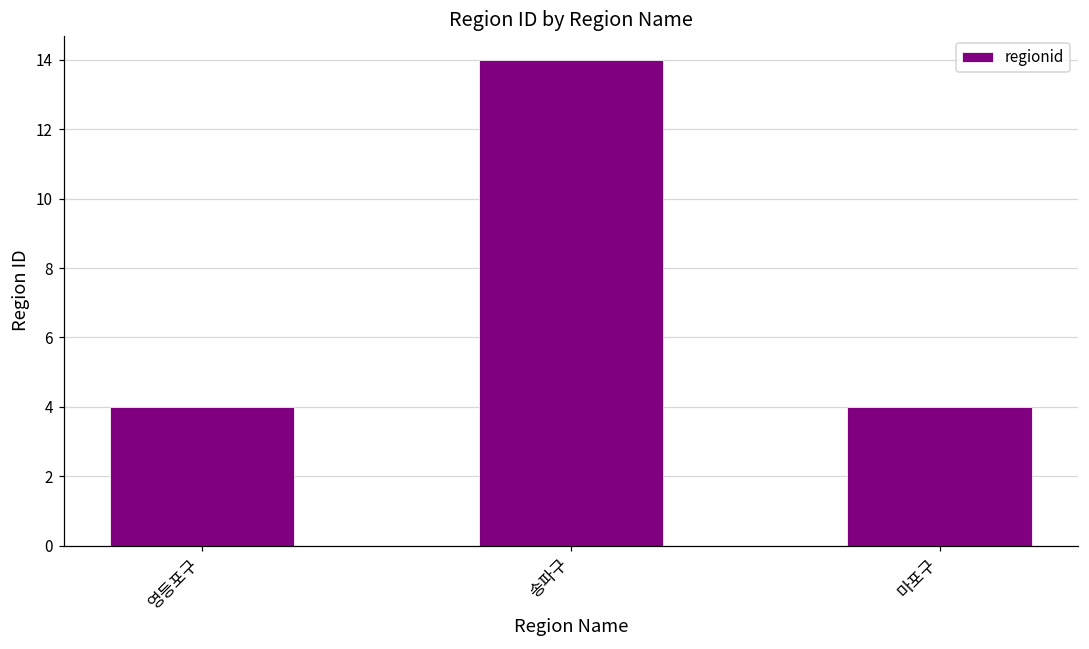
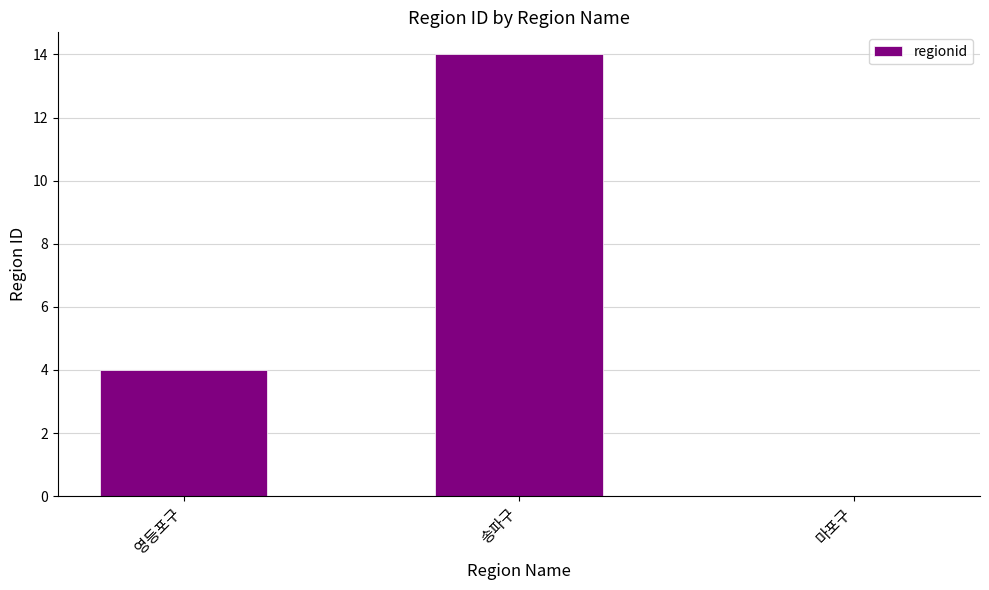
마포구: 4 -> 0
